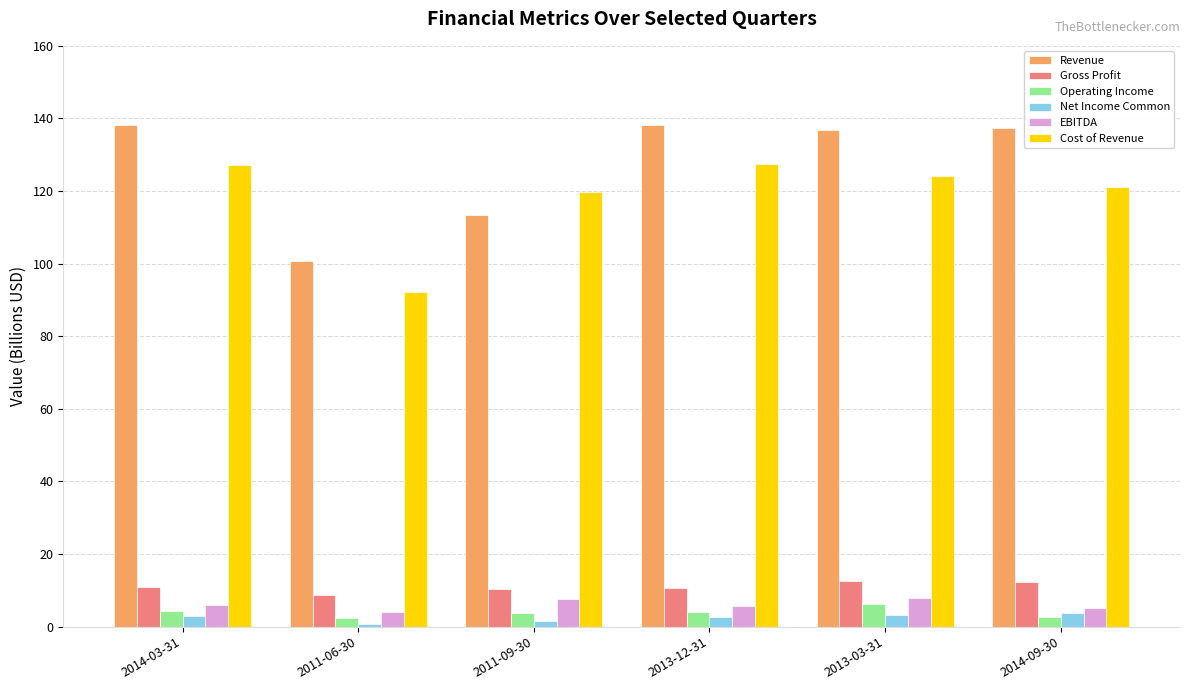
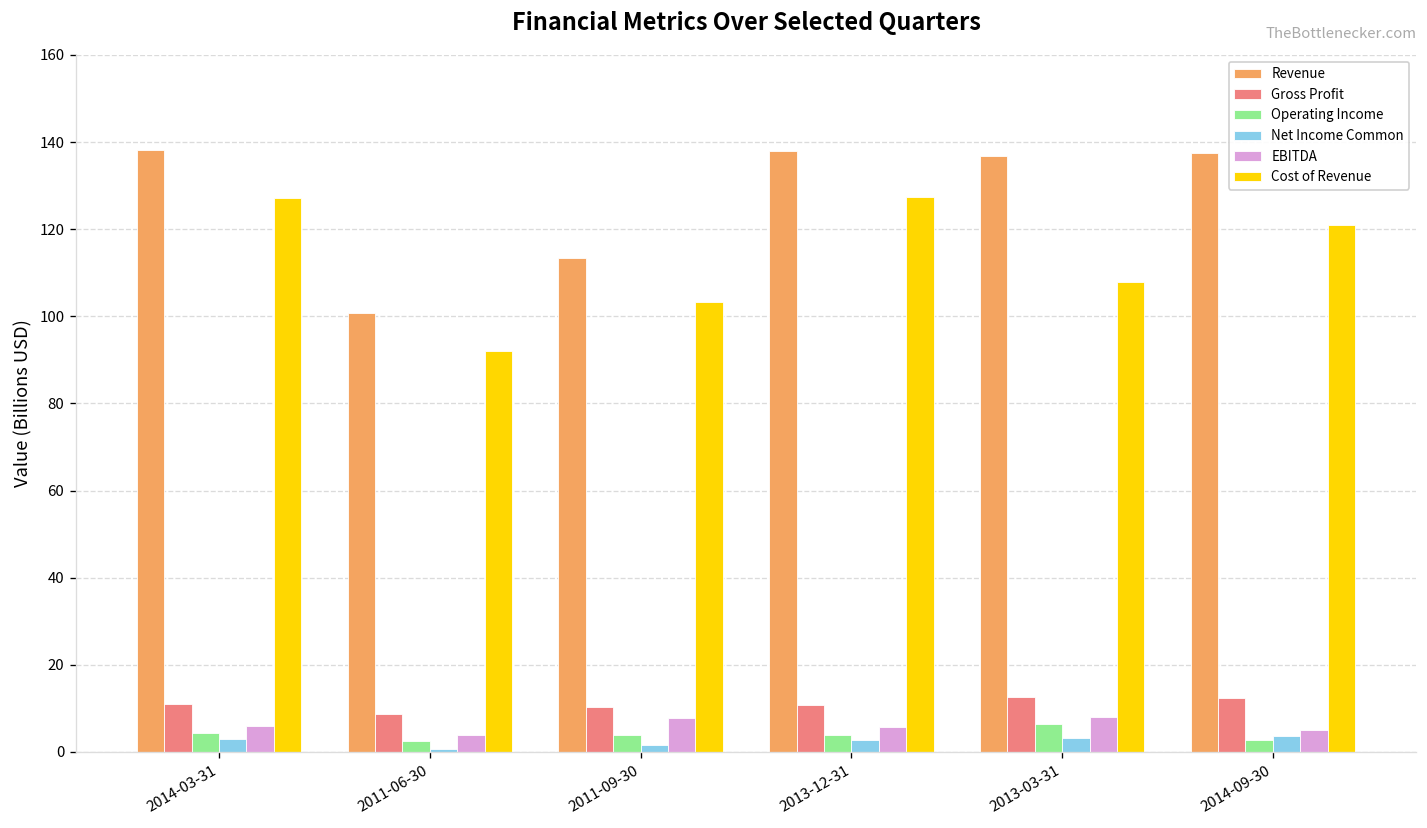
Cost of Revenue, 2011-09-30: 120 -> 103
Cost of Revenue, 2013-03-31: 124 -> 108
